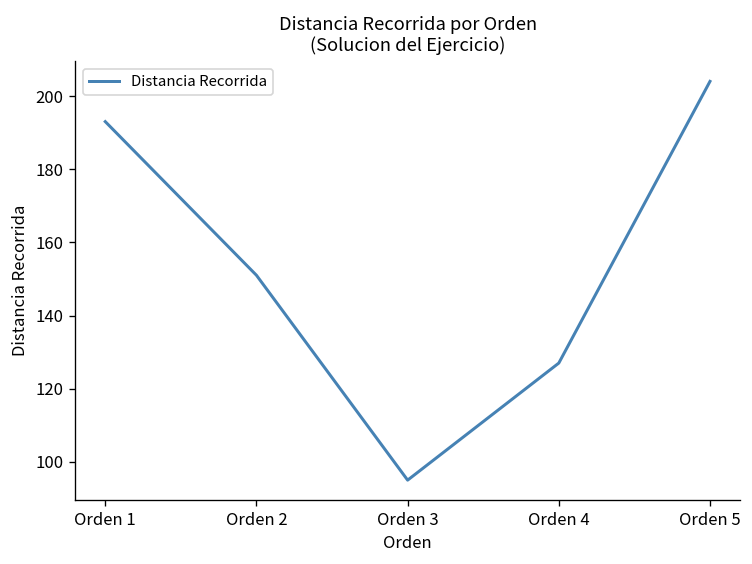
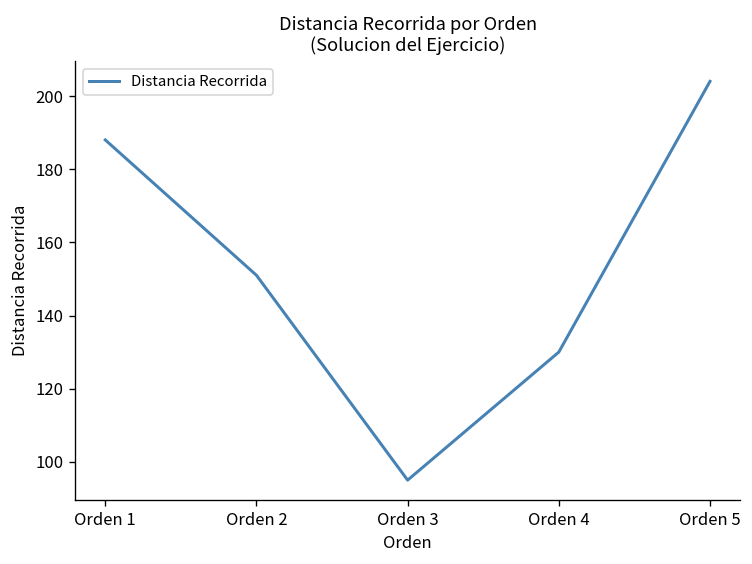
Orden 1: 193 -> 188
Orden 4: 127 -> 130
